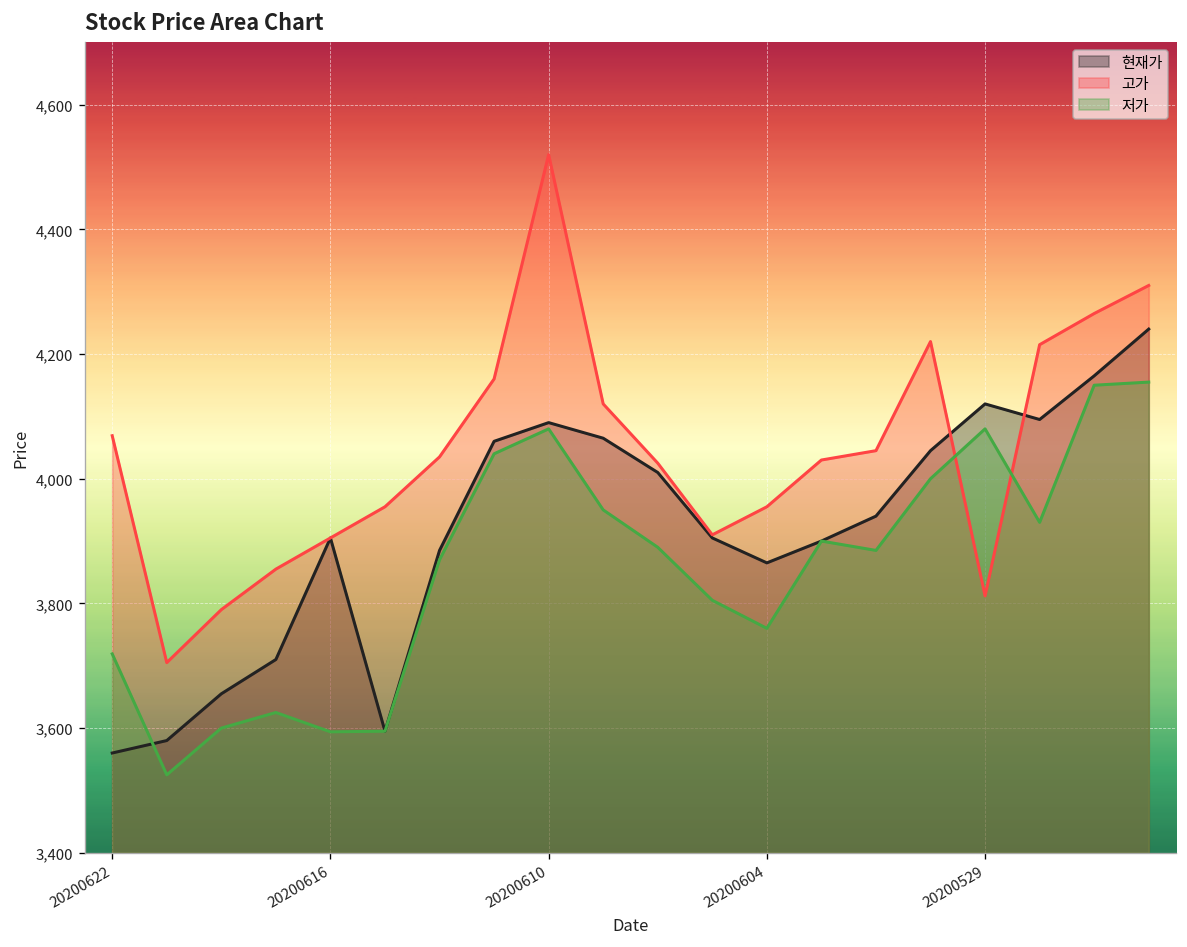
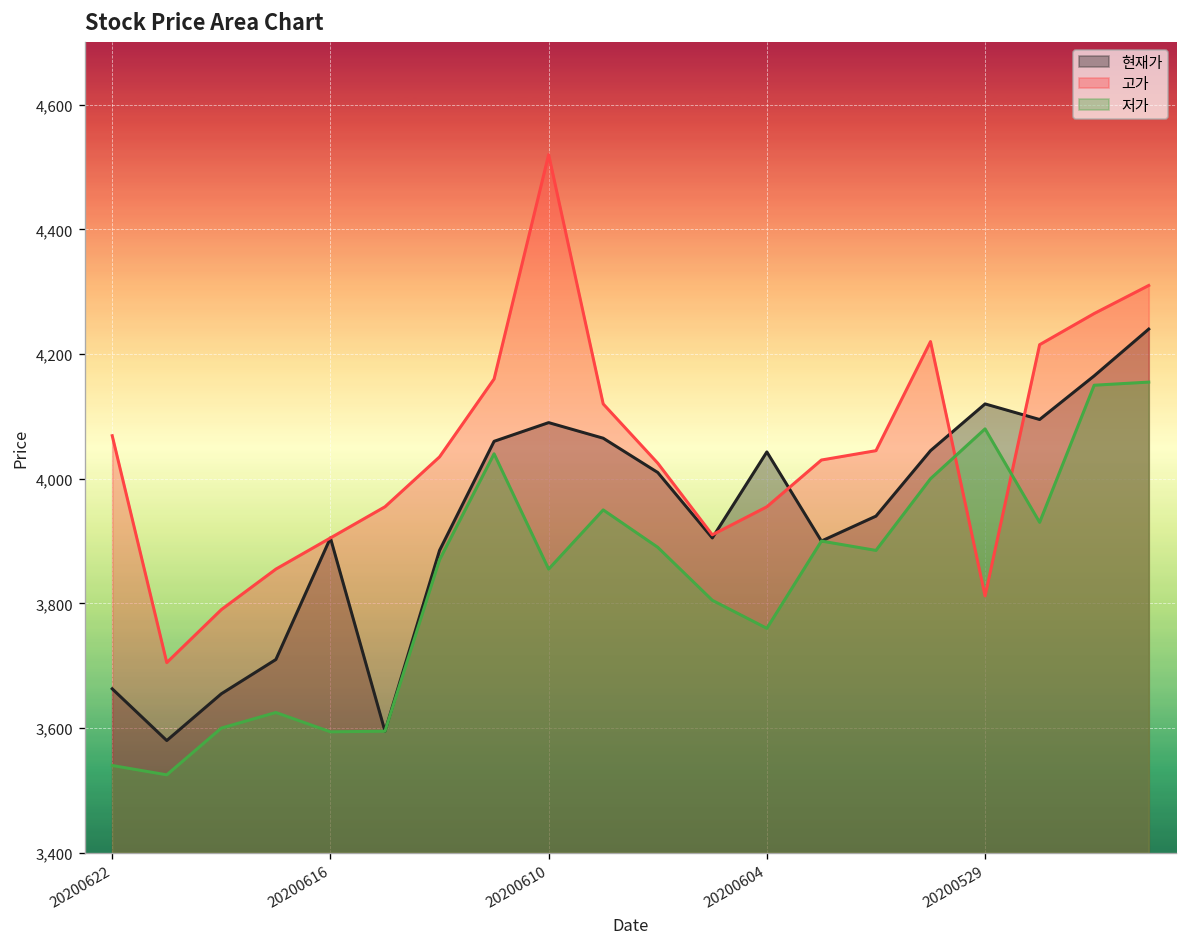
현재가, 20200622: 3,560 -> 3,660
저가, 20200622: 3,720 -> 3,540
저가, 20200610: 4,080 -> 3,860
현재가, 20200604: 3,870 -> 4,040
